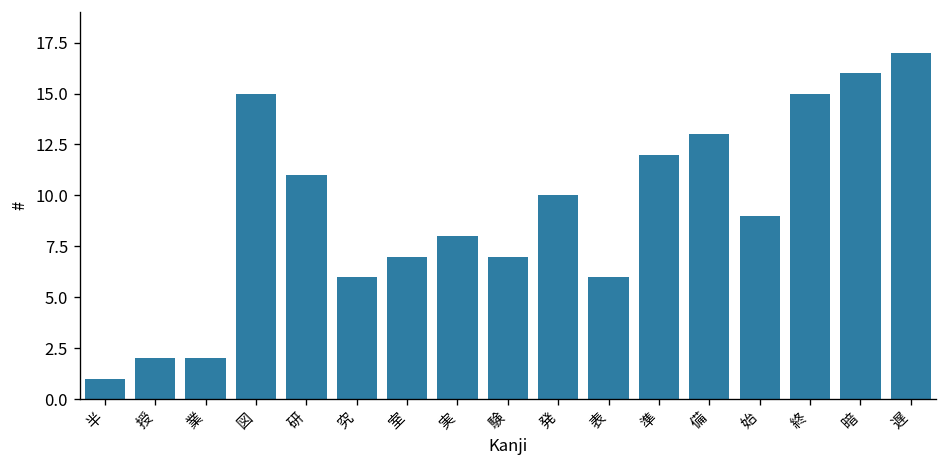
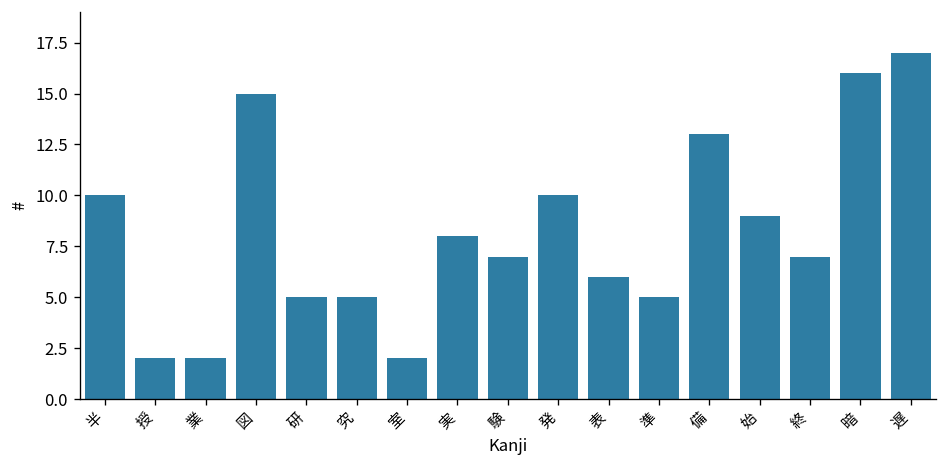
半: 1 -> 10
研: 11 -> 5
究: 6 -> 5
室: 7 -> 2
準: 12 -> 5
終: 15 -> 7
